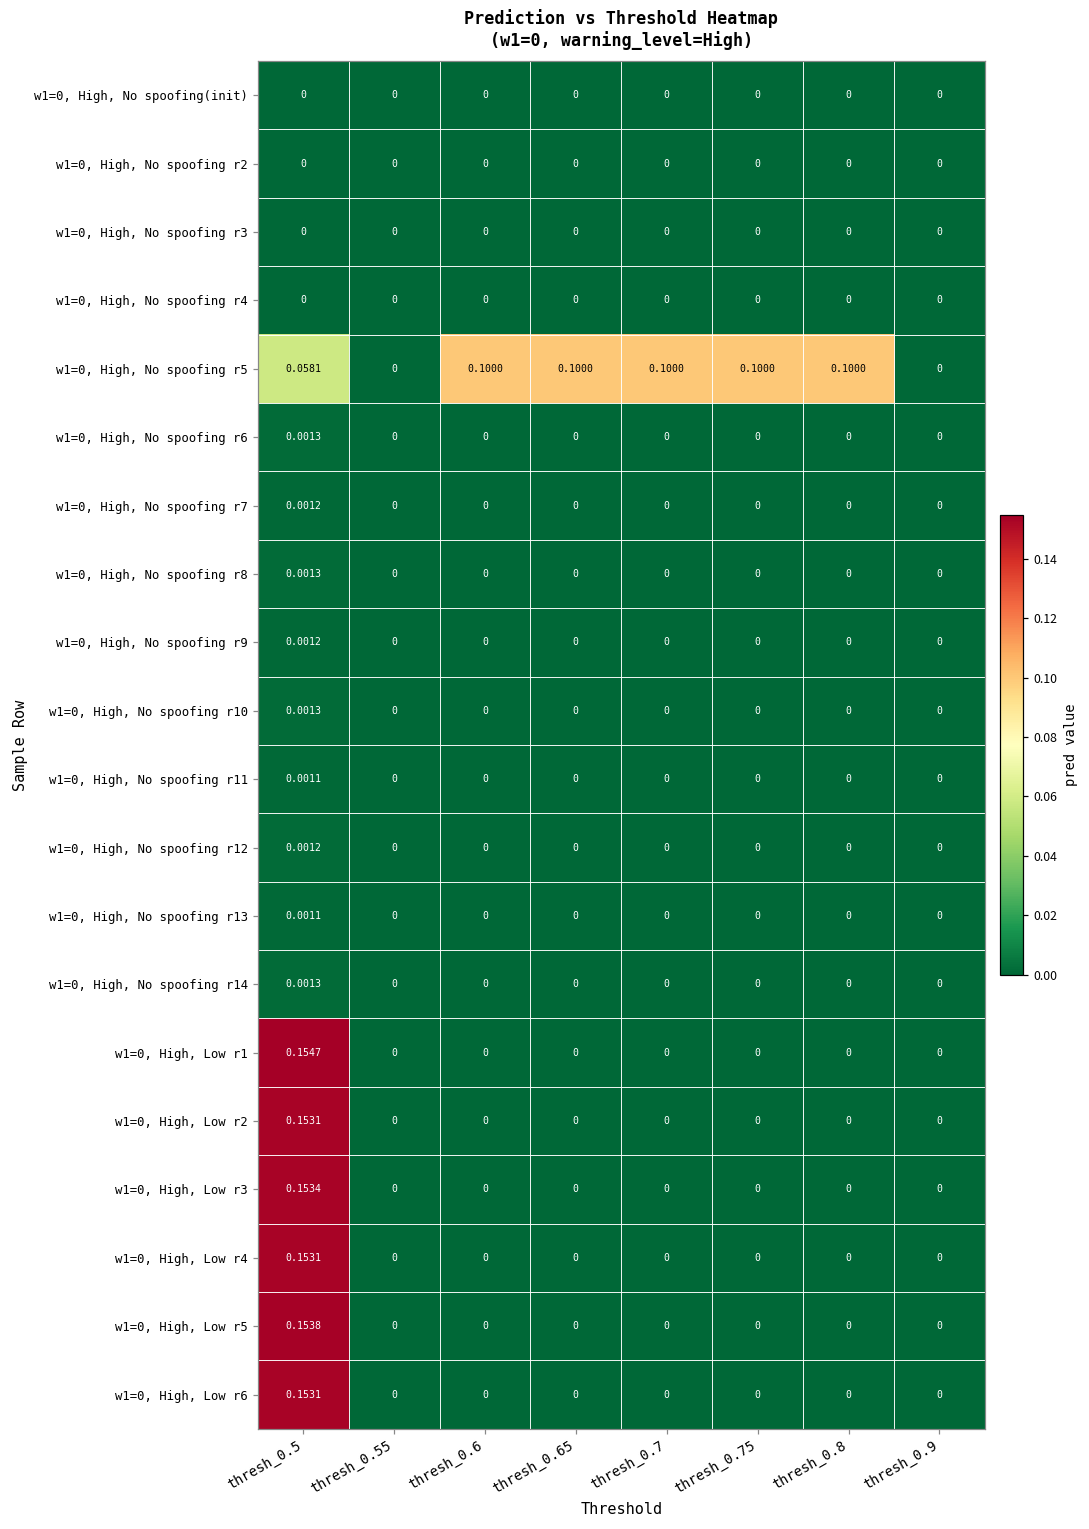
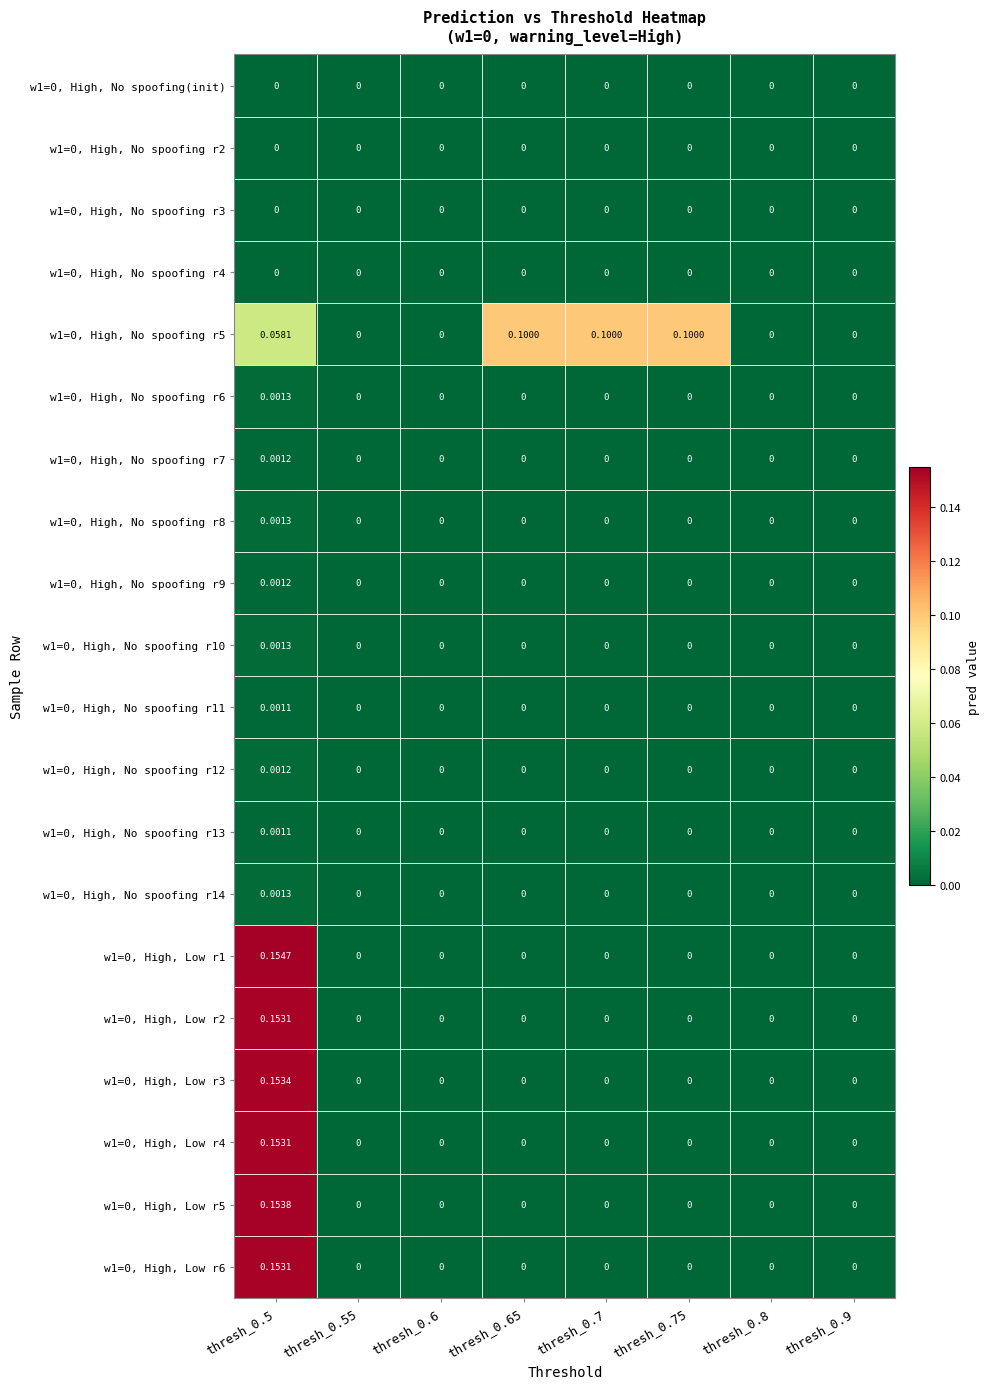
w1=0, High, No spoofing r5, thresh_0.6: 0.1000 -> 0
w1=0, High, No spoofing r5, thresh_0.8: 0.1000 -> 0
